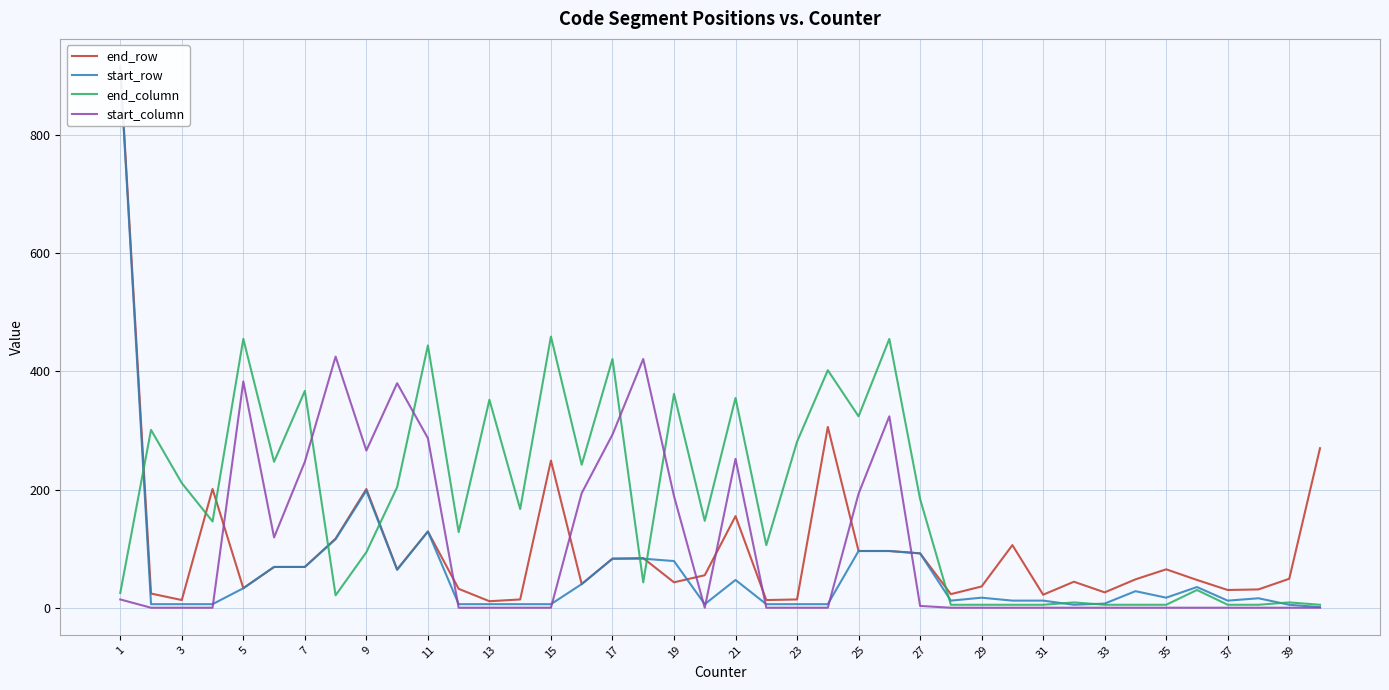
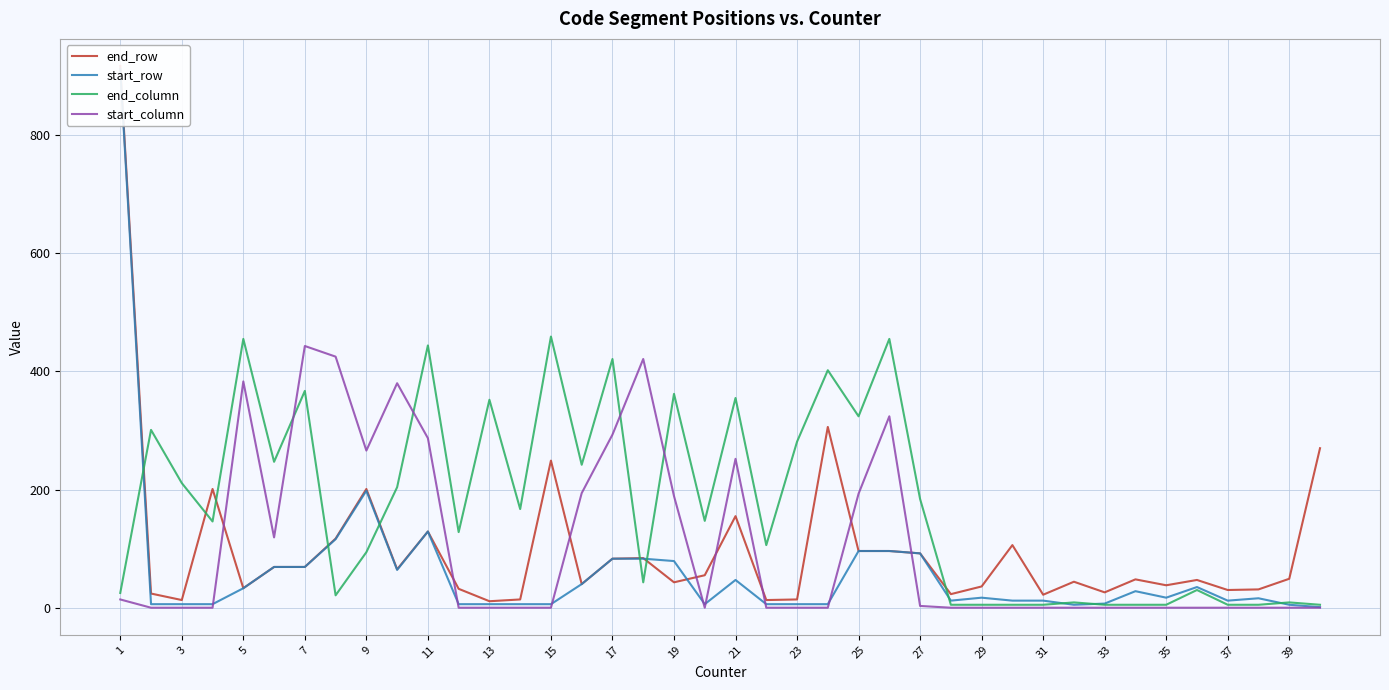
start_column, 7: 250 -> 440
end_row, 35: 70 -> 40
